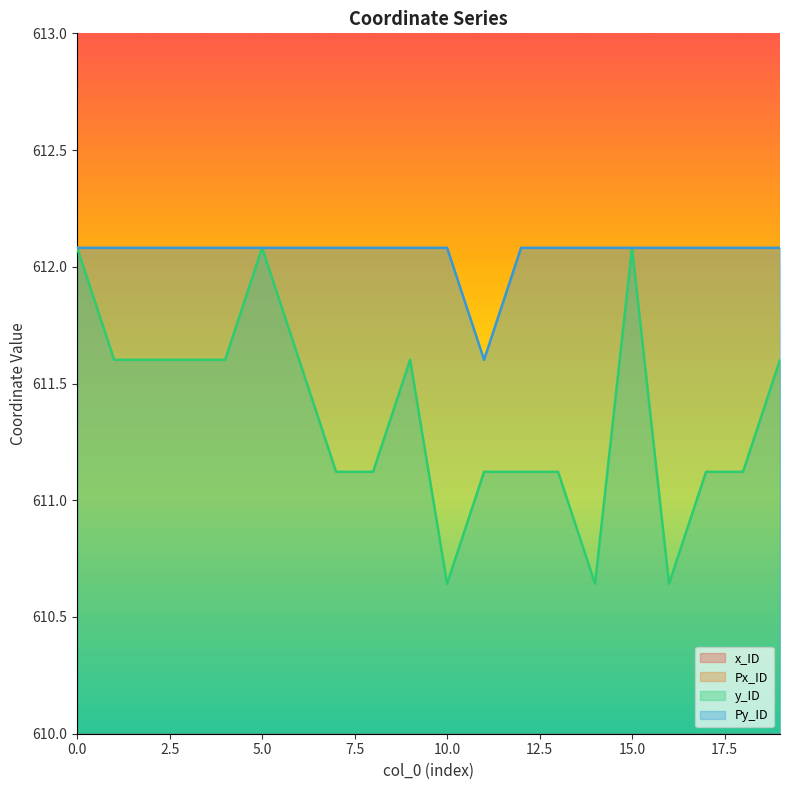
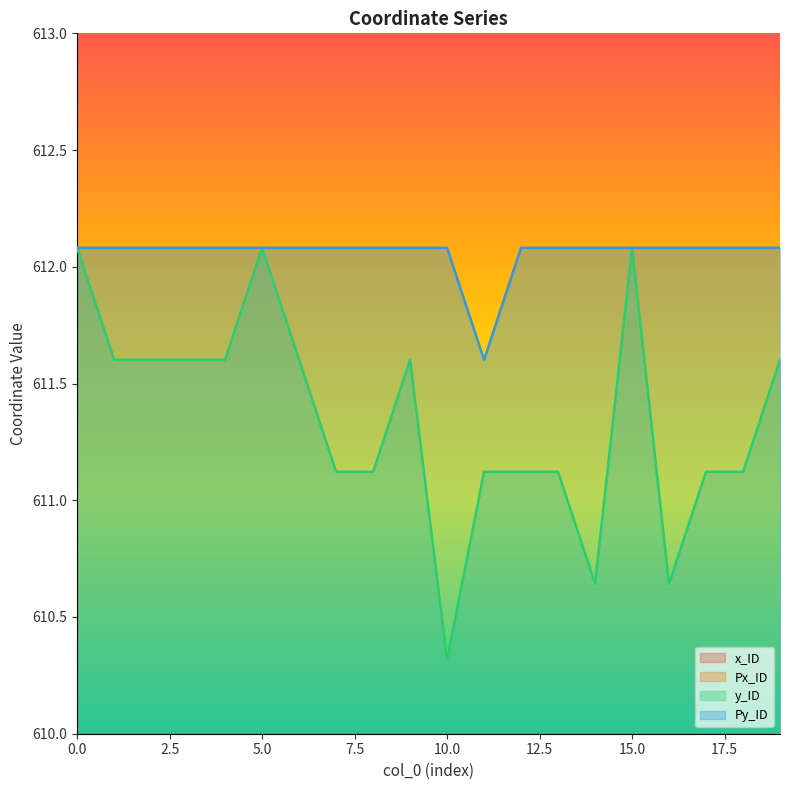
y_ID, 10.0: 610.64 -> 610.32
